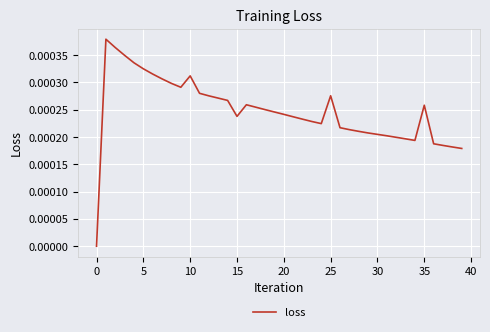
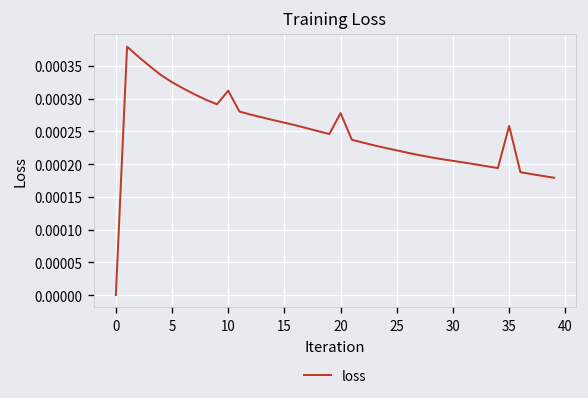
15: 0.00024 -> 0.00026
20: 0.00024 -> 0.00028
25: 0.00028 -> 0.00022
